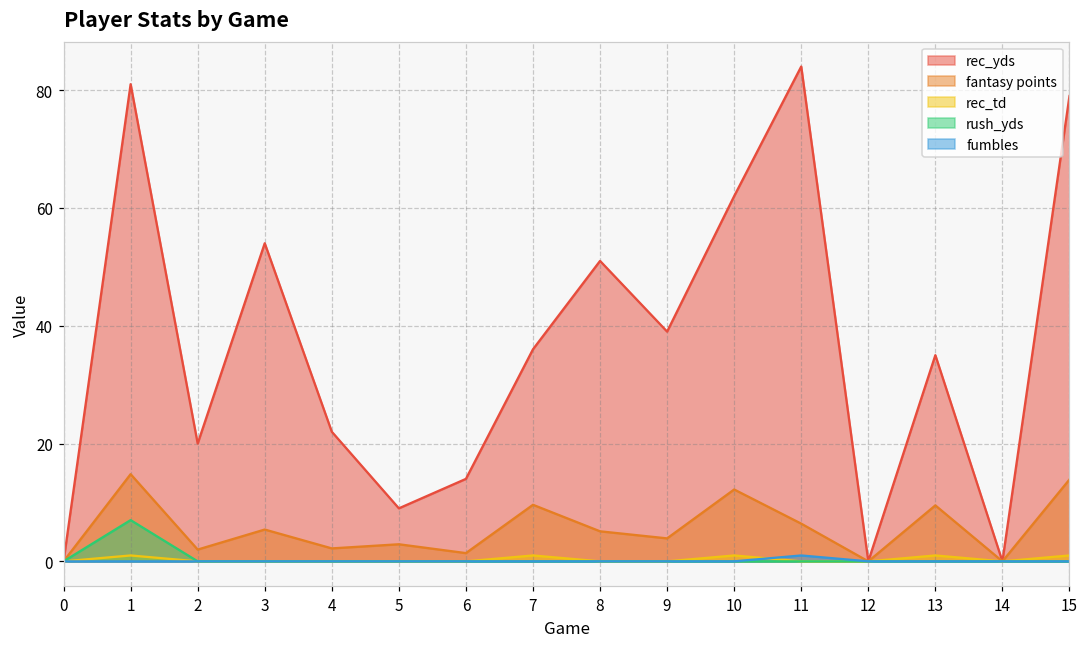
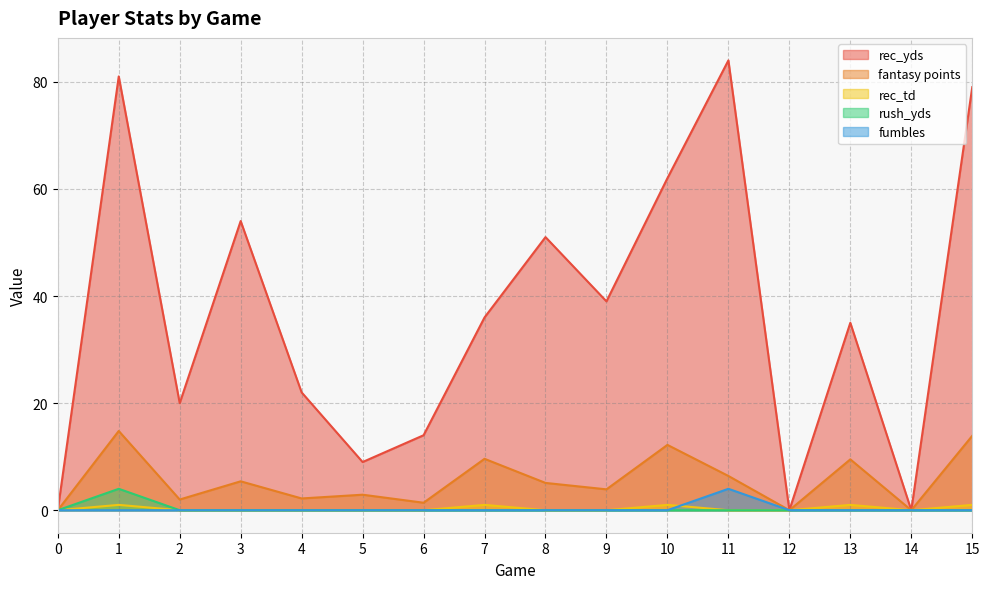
rush_yds, 1: 7 -> 4
fumbles, 11: 1 -> 4
